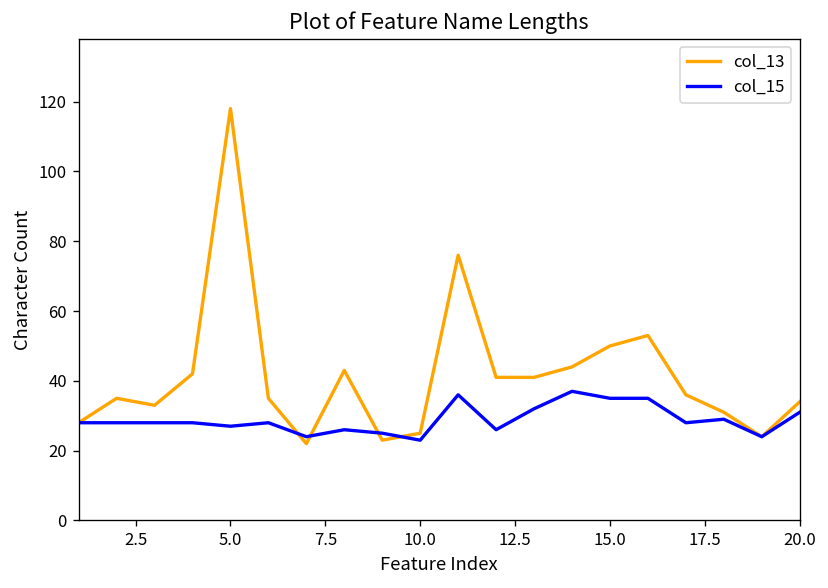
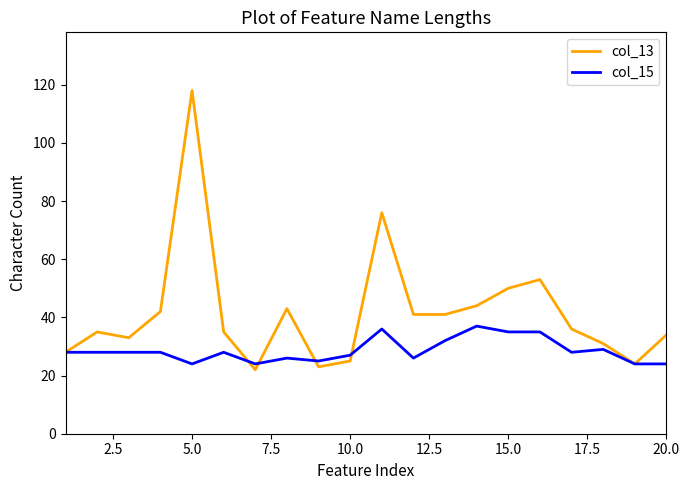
col_15, 5.0: 27 -> 24
col_15, 10.0: 23 -> 27
col_15, 20.0: 31 -> 24
